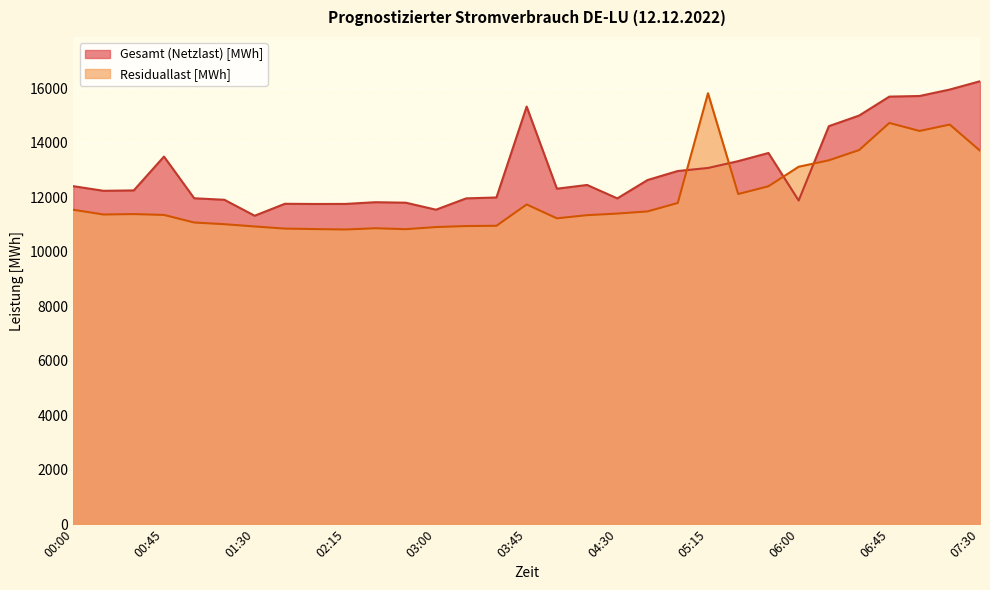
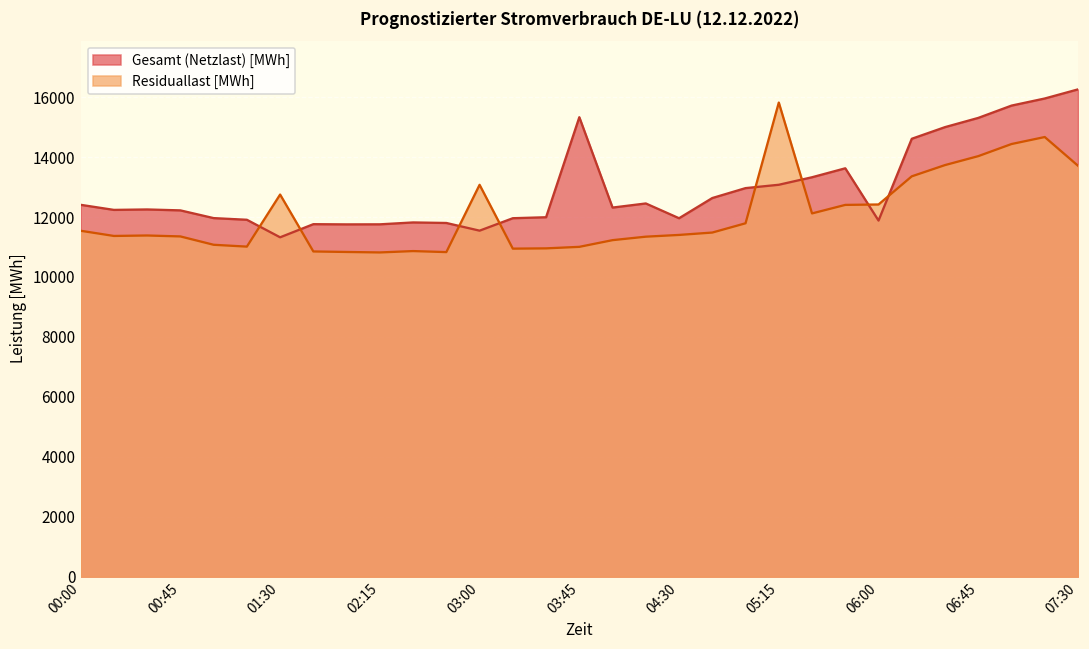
Gesamt (Netzlast) [MWh], 00:45: 13500 -> 12200
Residuallast [MWh], 01:30: 10900 -> 12800
Residuallast [MWh], 03:00: 10900 -> 13100
Residuallast [MWh], 03:45: 11700 -> 11000
Residuallast [MWh], 06:00: 13100 -> 12400
Gesamt (Netzlast) [MWh], 06:45: 15700 -> 15300
Residuallast [MWh], 06:45: 14700 -> 14000
